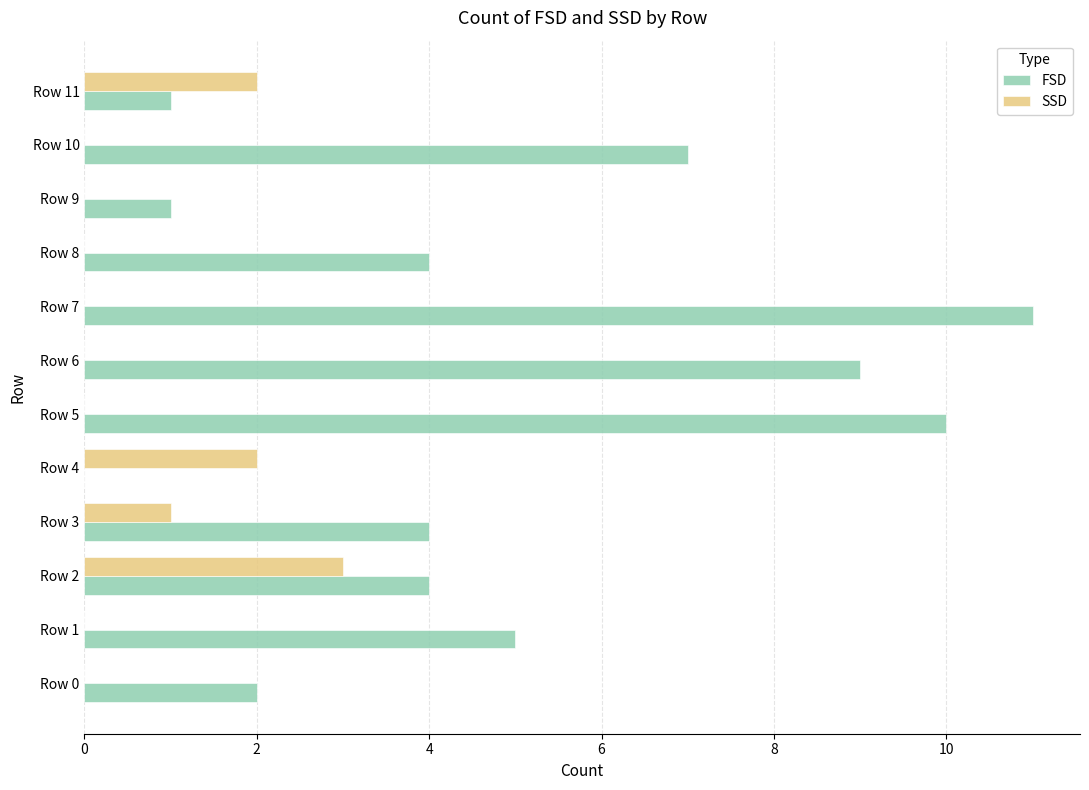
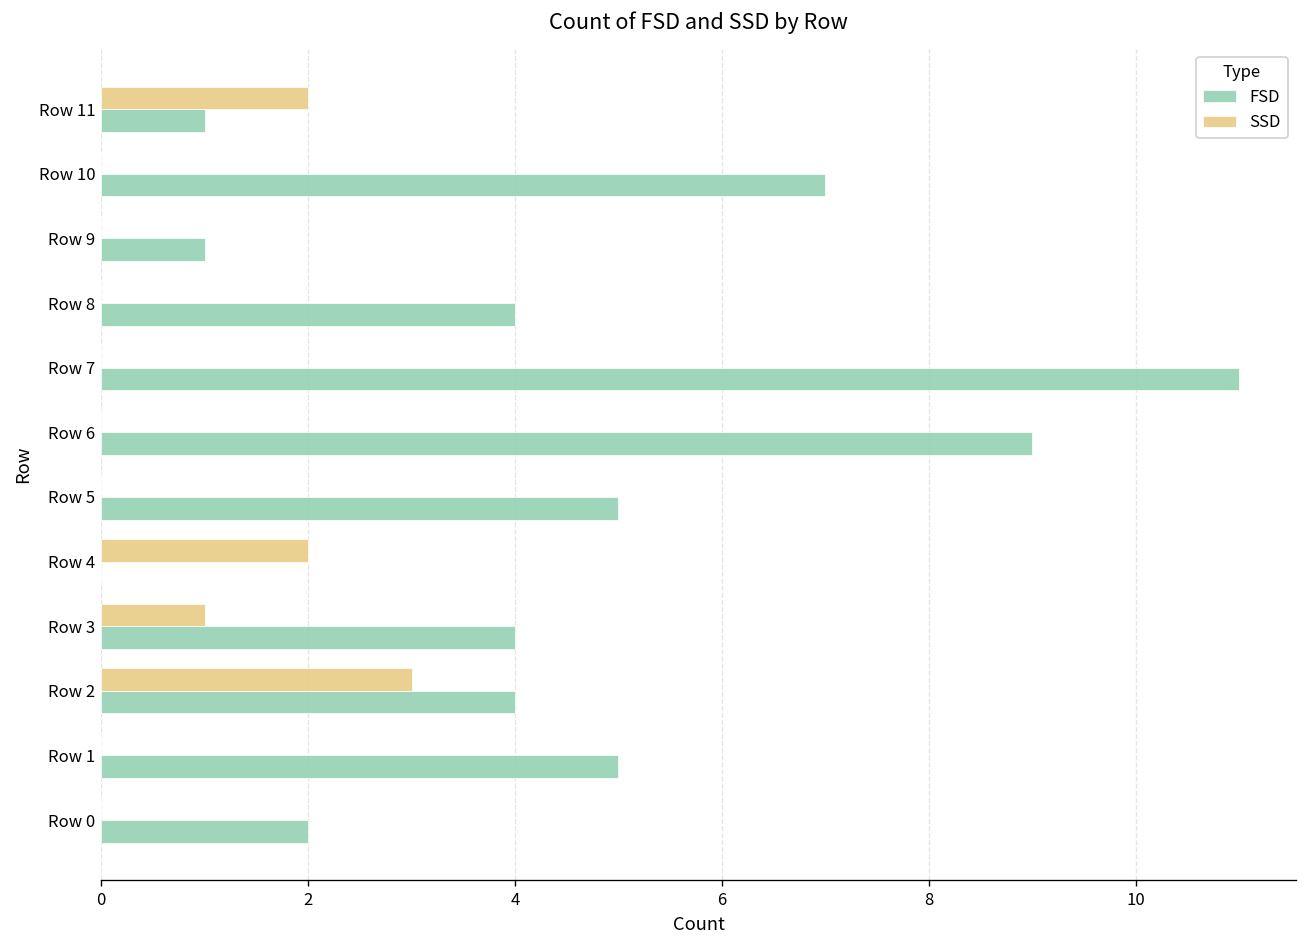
FSD, Row 5: 10 -> 5
